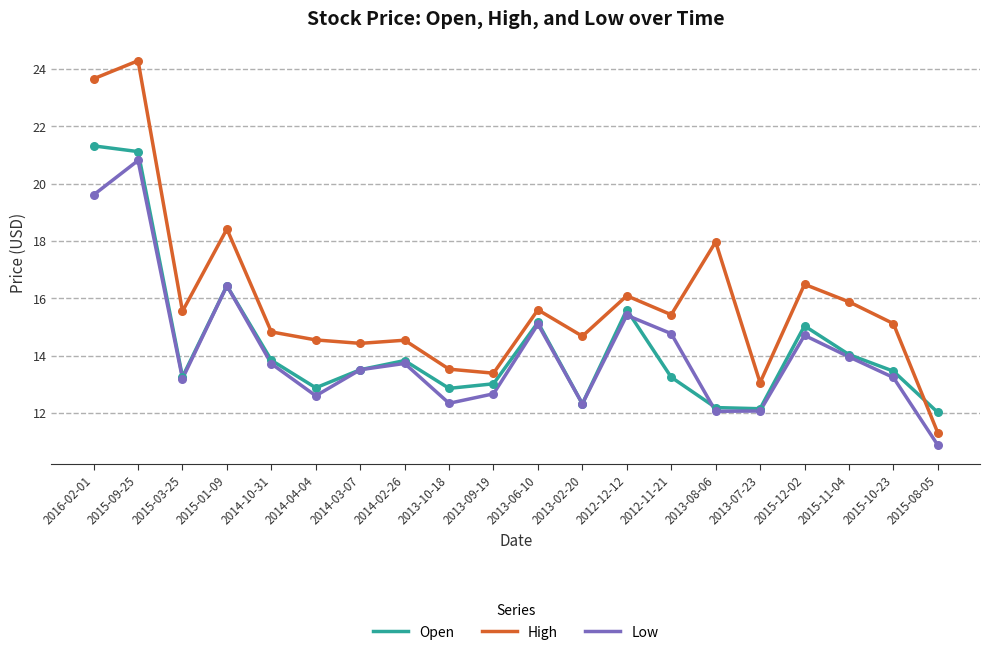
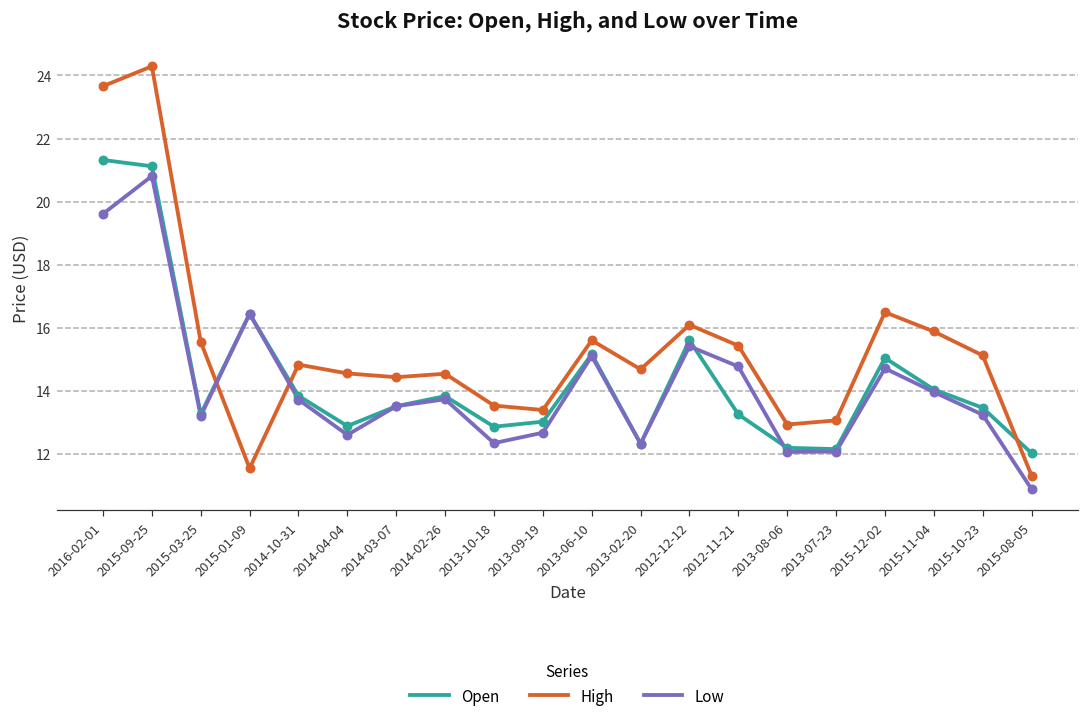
High, 2015-01-09: 18.4 -> 11.5
High, 2013-08-06: 18.0 -> 12.9
